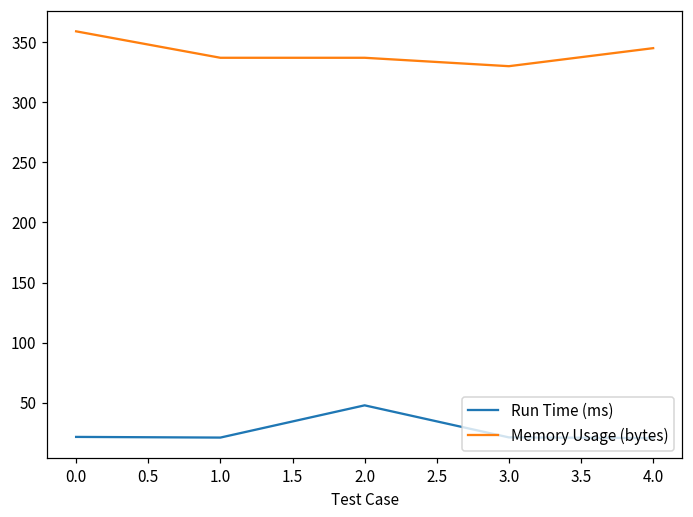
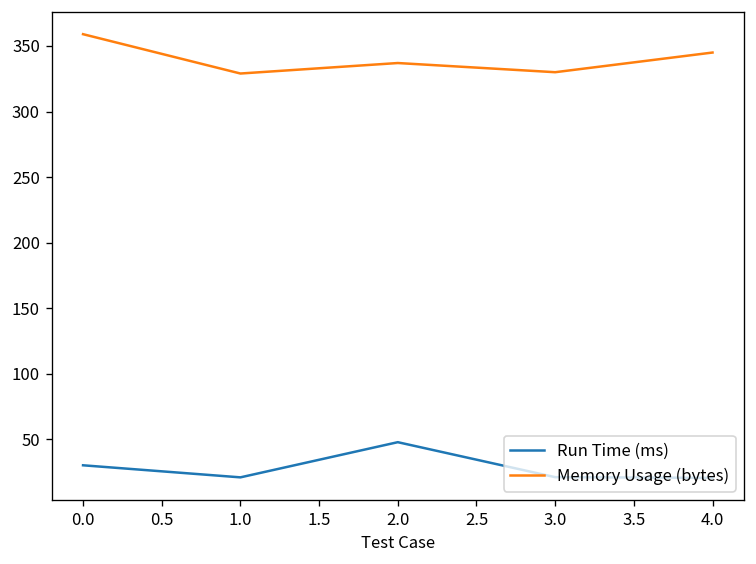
Run Time (ms), 0.0: 22 -> 30
Memory Usage (bytes), 1.0: 337 -> 329
